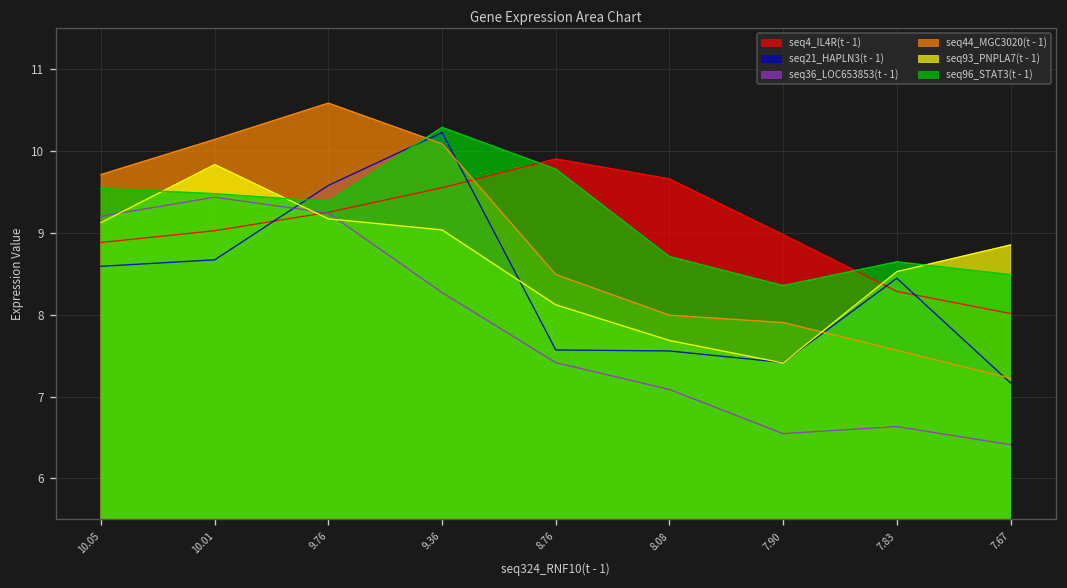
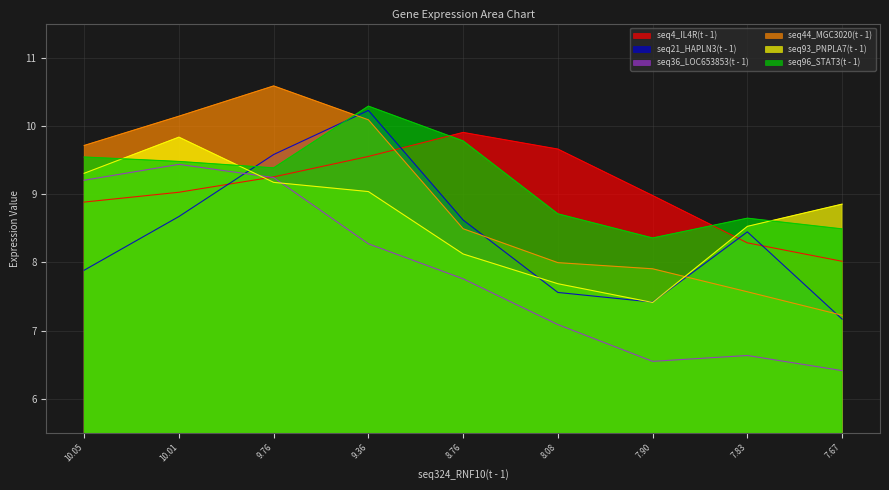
seq21_HAPLN3(t - 1), 10.05: 8.6 -> 7.9
seq93_PNPLA7(t - 1), 10.05: 9.1 -> 9.3
seq21_HAPLN3(t - 1), 8.76: 7.6 -> 8.6
seq36_LOC653853(t - 1), 8.76: 7.4 -> 7.8
